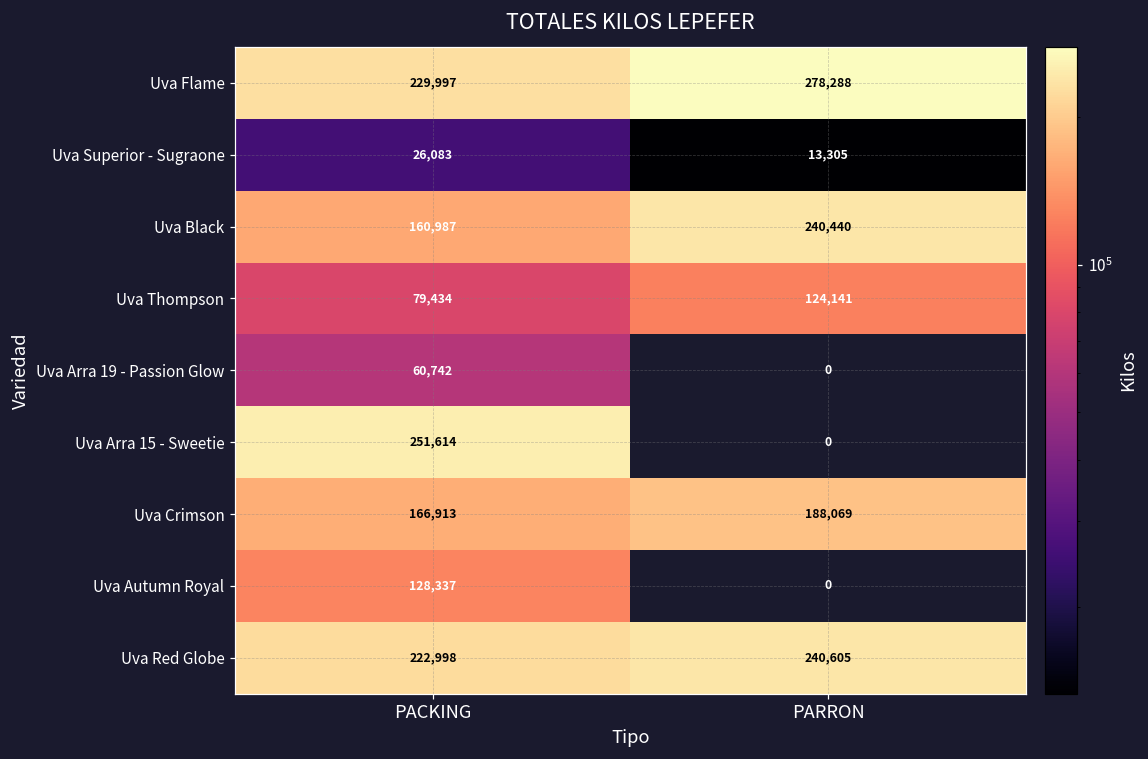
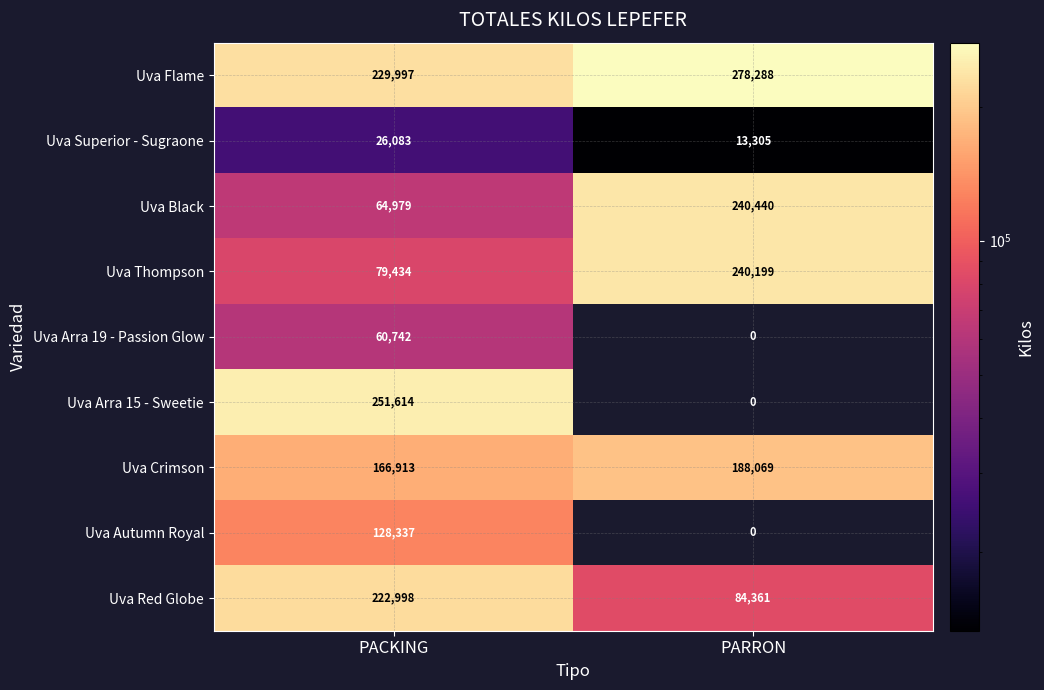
Uva Black, PACKING: 160,987 -> 64,979
Uva Thompson, PARRON: 124,141 -> 240,199
Uva Red Globe, PARRON: 240,605 -> 84,361
